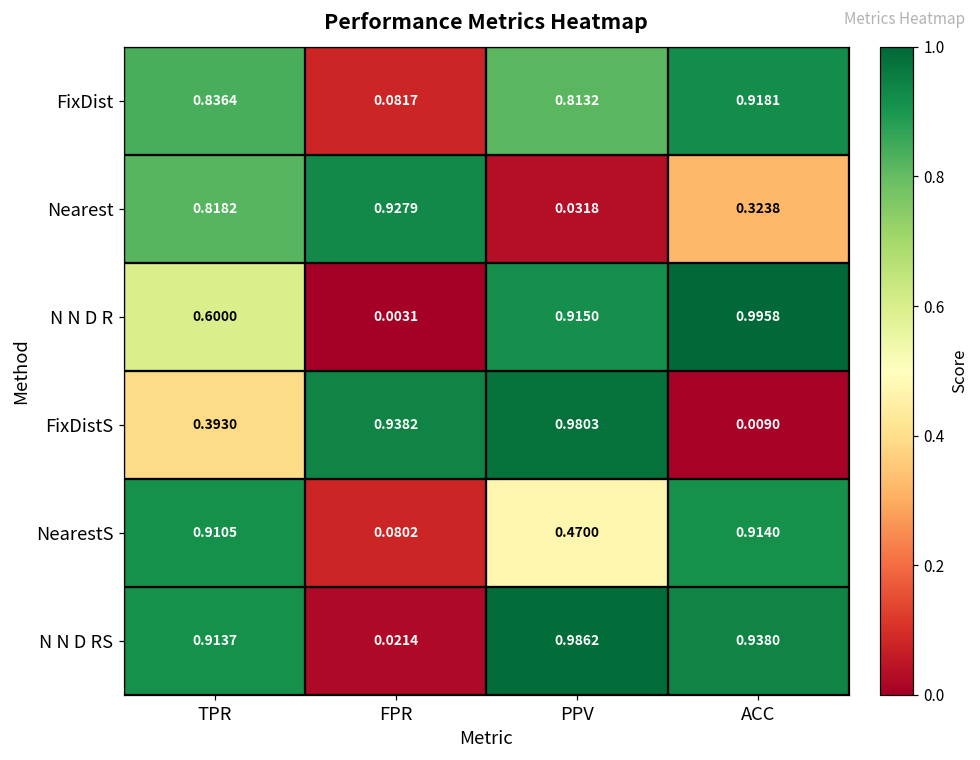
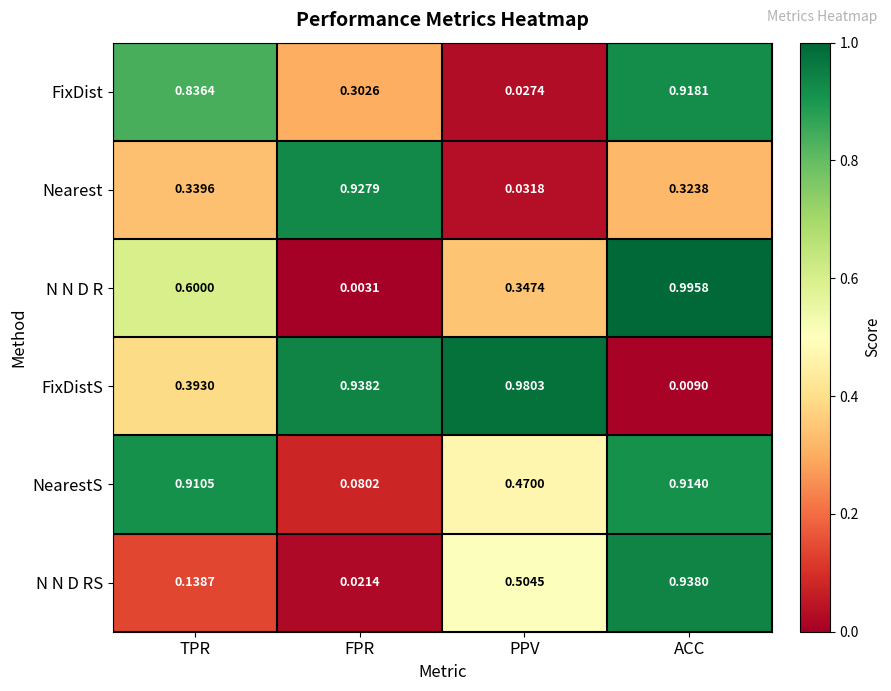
FixDist, FPR: 0.0817 -> 0.3026
FixDist, PPV: 0.8132 -> 0.0274
Nearest, TPR: 0.8182 -> 0.3396
N N D R, PPV: 0.9150 -> 0.3474
N N D RS, TPR: 0.9137 -> 0.1387
N N D RS, PPV: 0.9862 -> 0.5045
